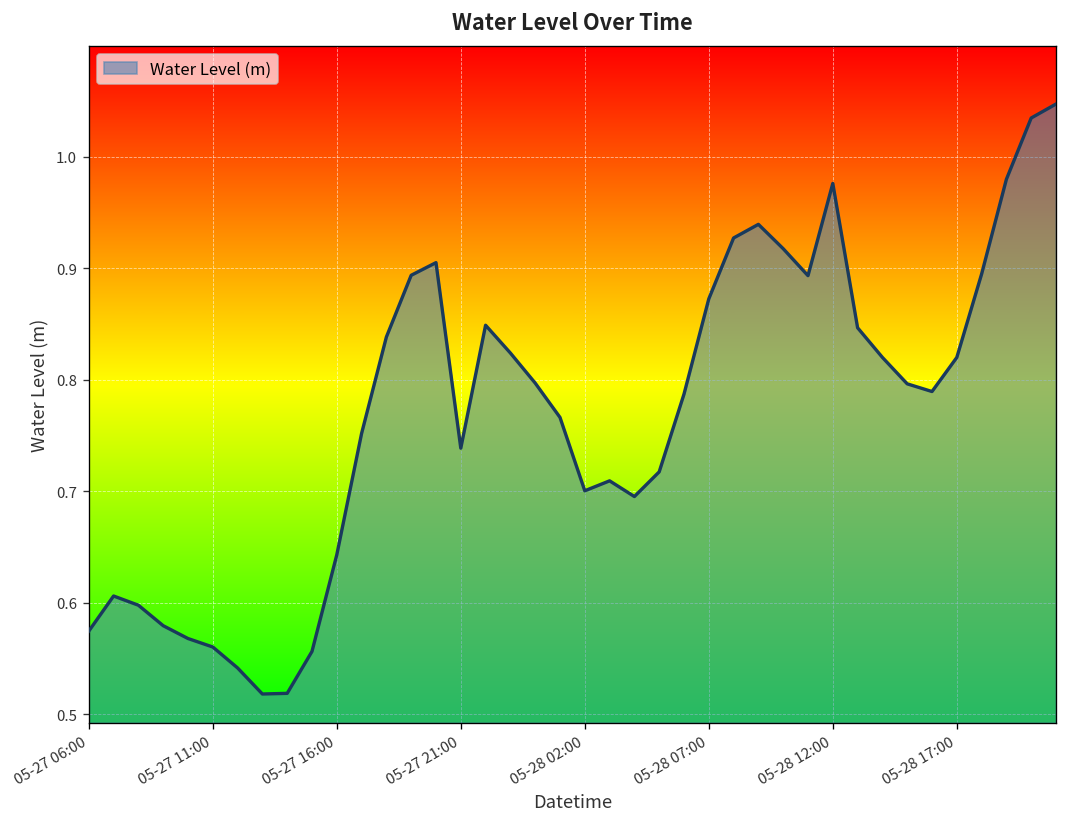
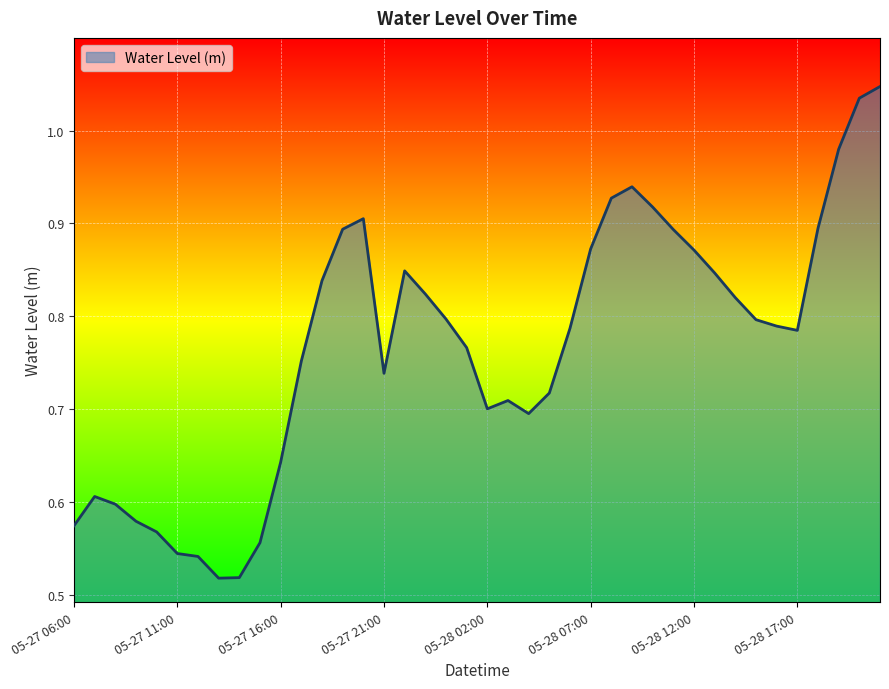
05-27 11:00: 0.56 -> 0.54
05-28 12:00: 0.98 -> 0.87
05-28 17:00: 0.82 -> 0.78
